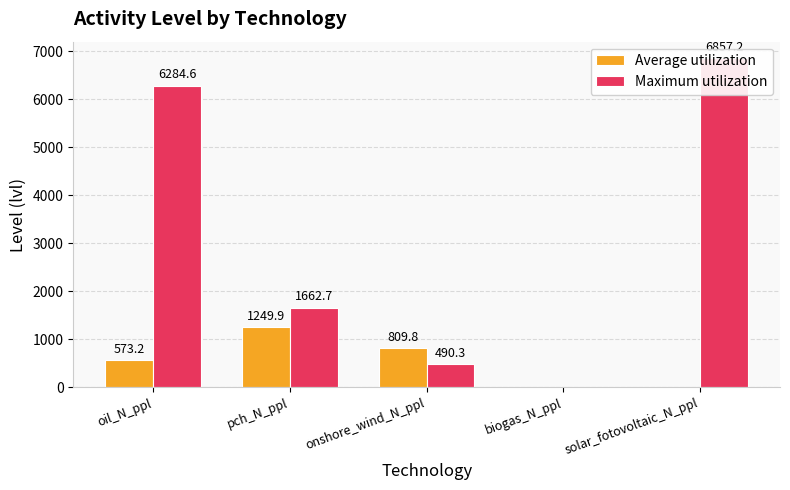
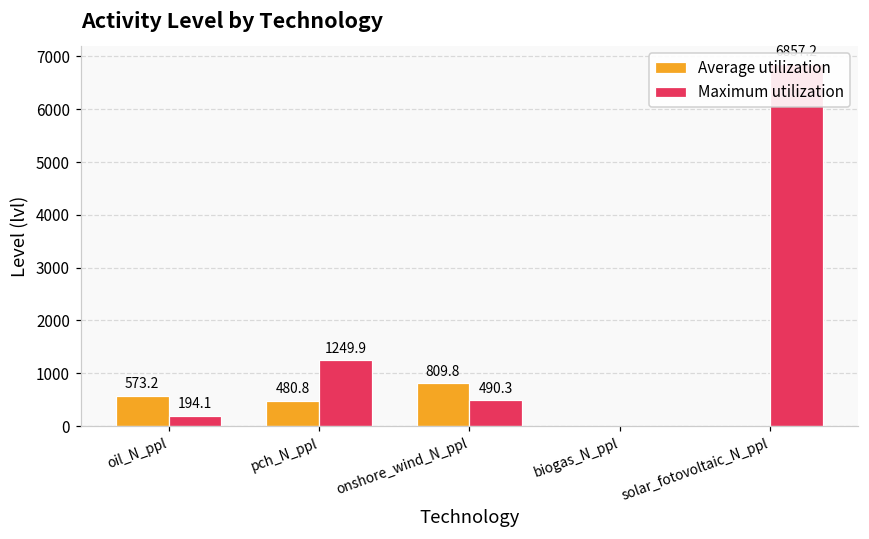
Maximum utilization, oil_N_ppl: 6284.6 -> 194.1
Average utilization, pch_N_ppl: 1249.9 -> 480.8
Maximum utilization, pch_N_ppl: 1662.7 -> 1249.9
